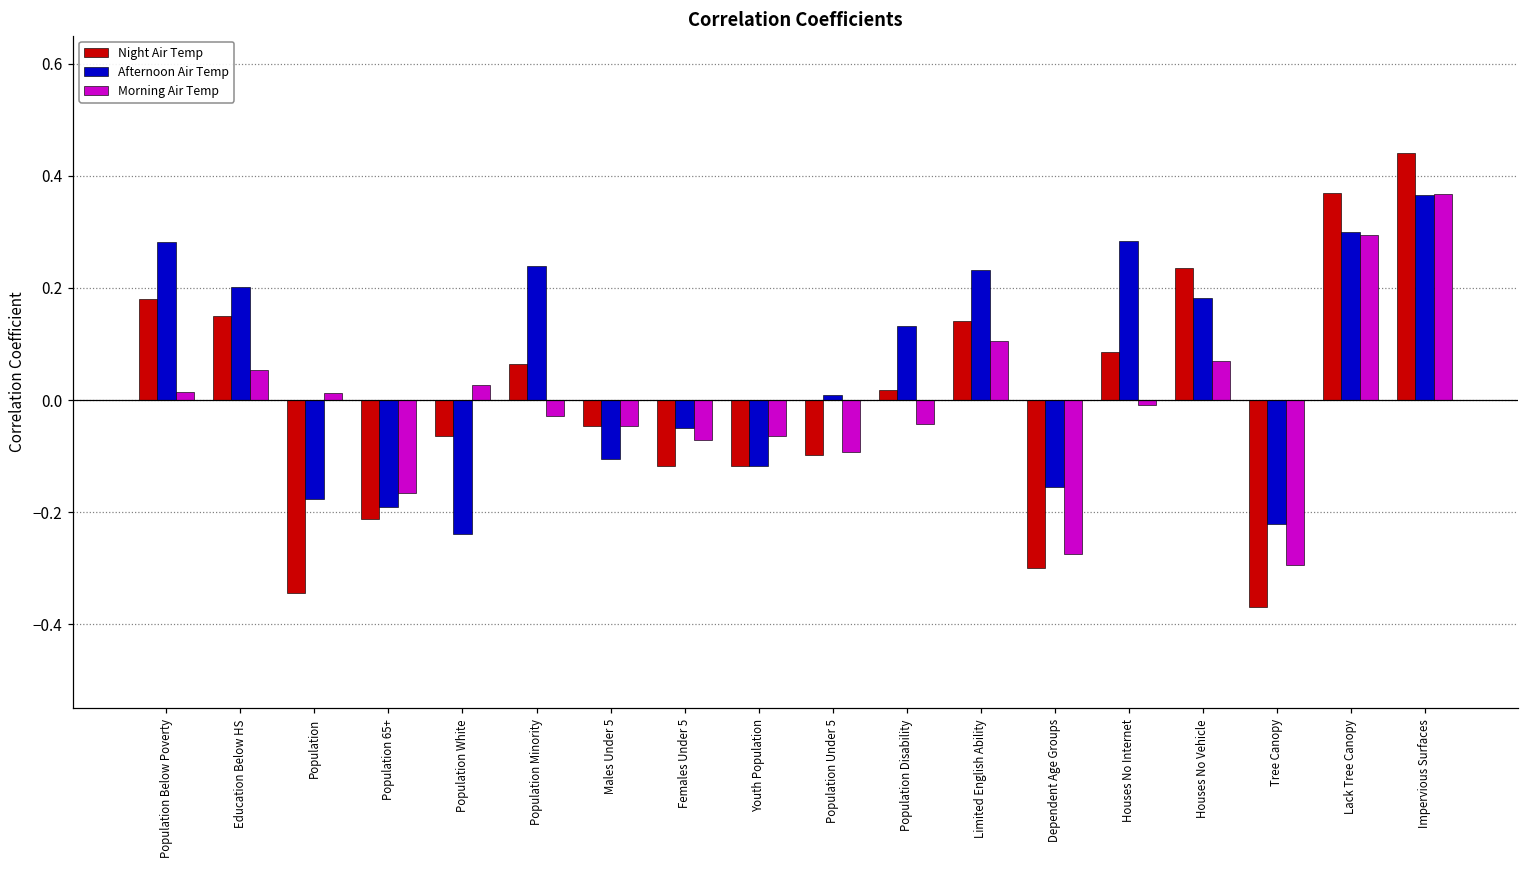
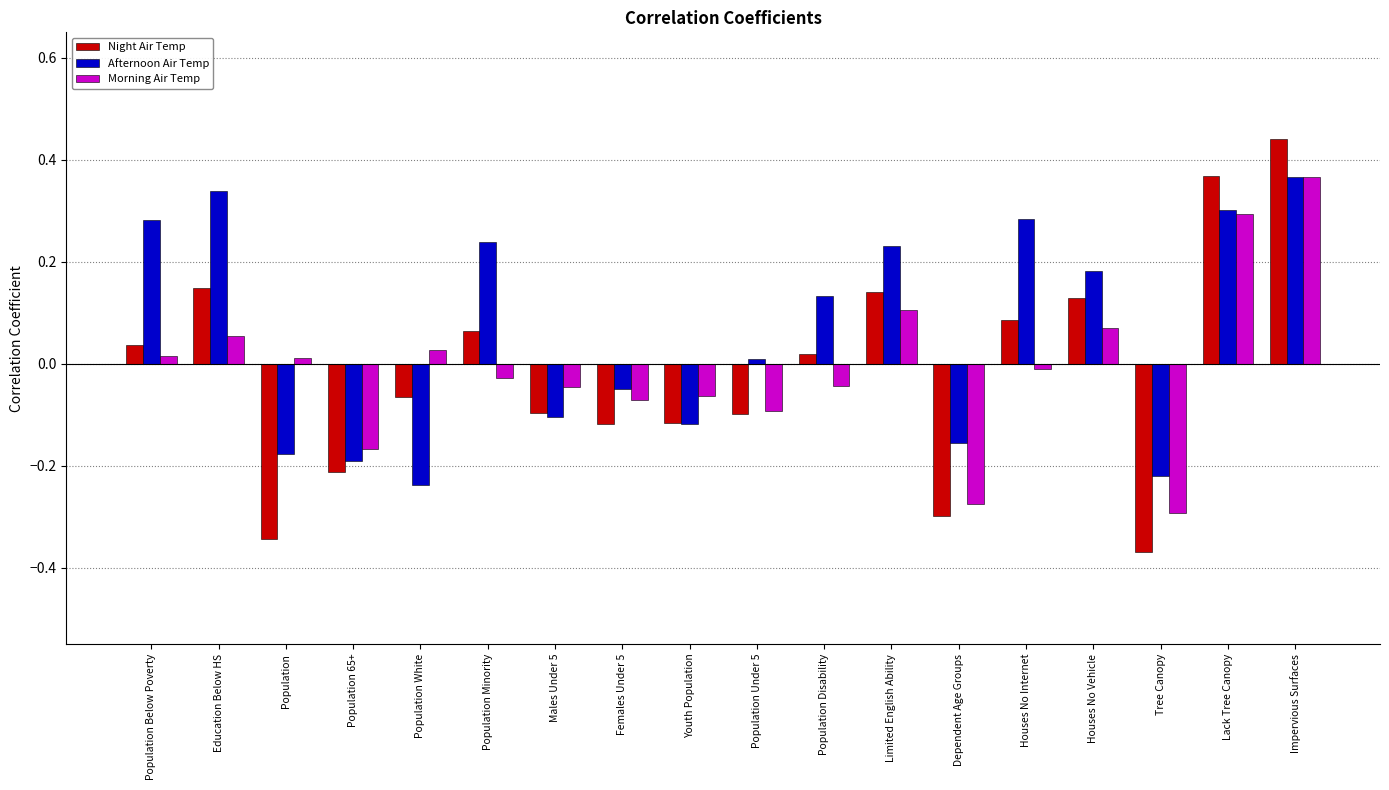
Night Air Temp, Population Below Poverty: 0.18 -> 0.04
Afternoon Air Temp, Education Below HS: 0.20 -> 0.34
Night Air Temp, Males Under 5: -0.05 -> -0.10
Night Air Temp, Houses No Vehicle: 0.24 -> 0.13
